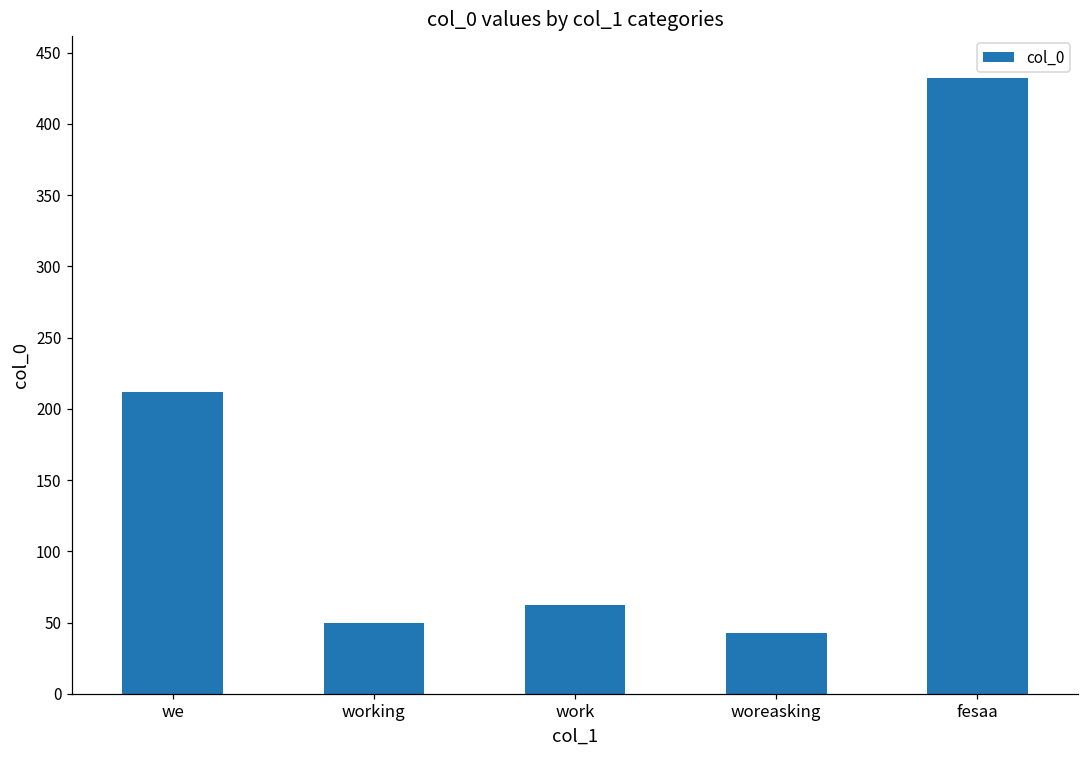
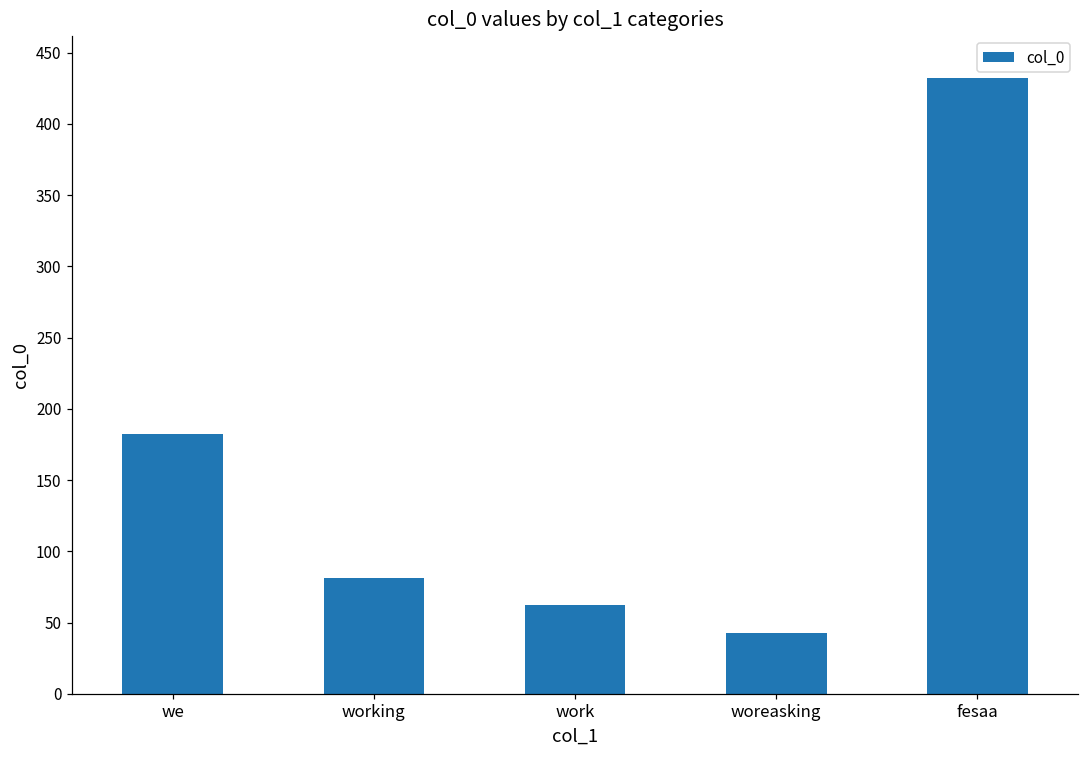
we: 212 -> 182
working: 50 -> 81
